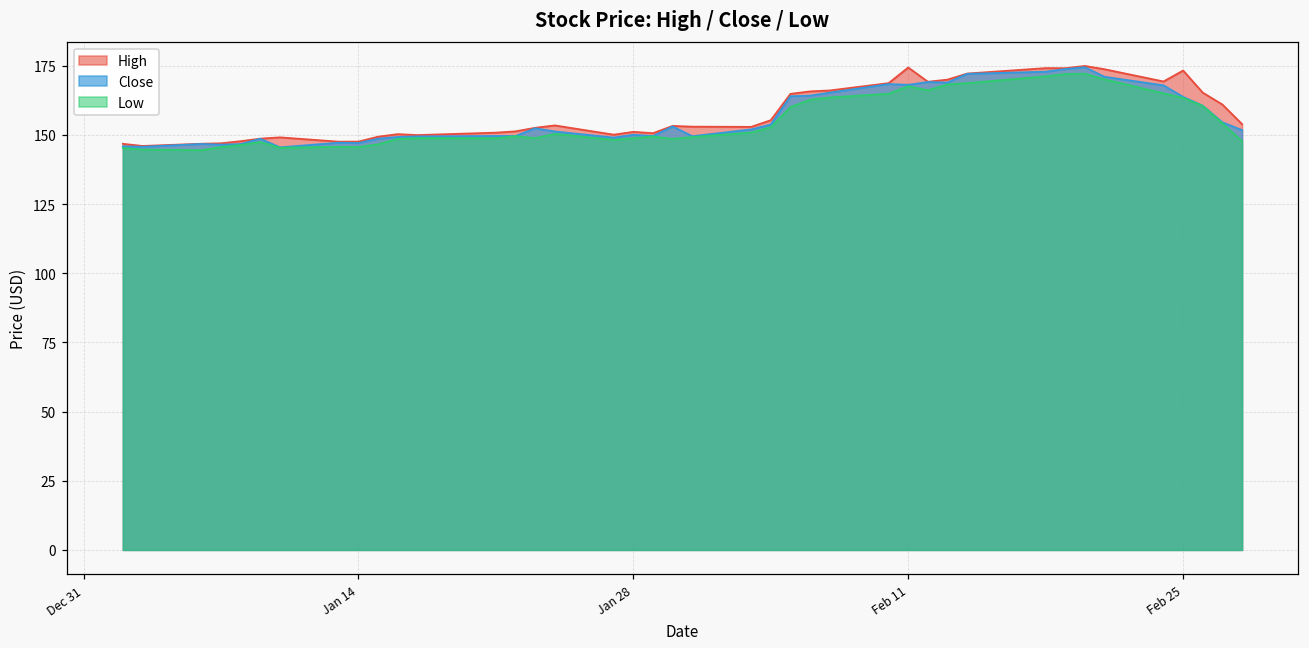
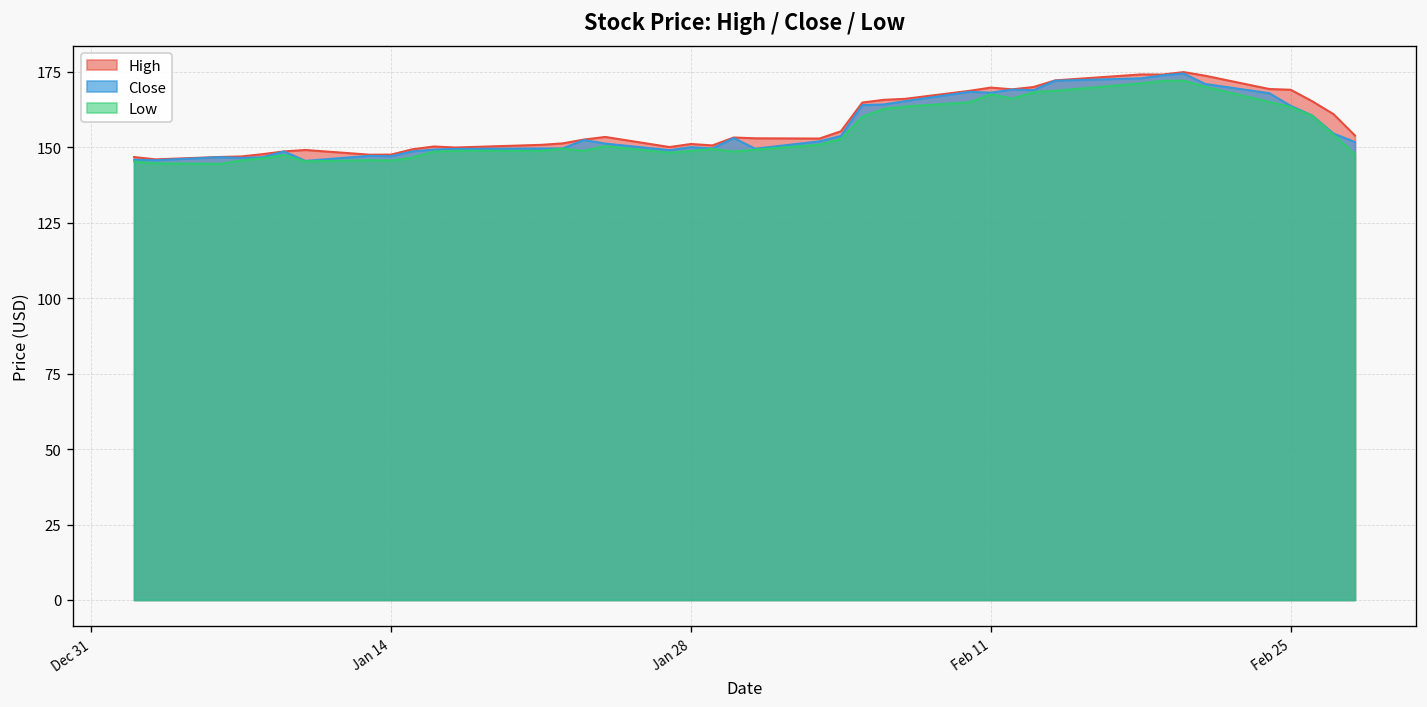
High, Feb 11: 174 -> 170
High, Feb 25: 173 -> 169
